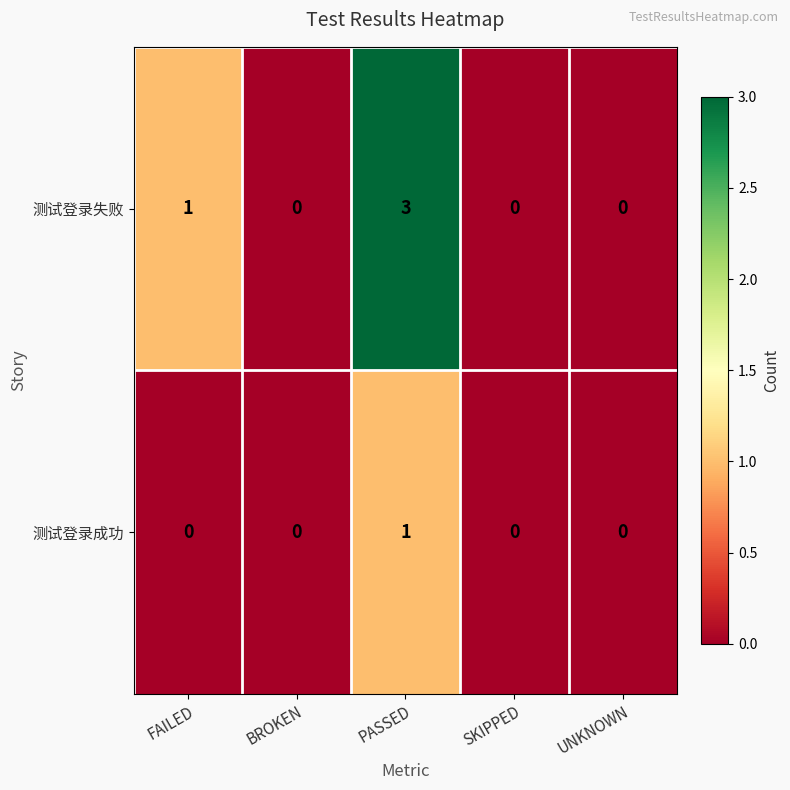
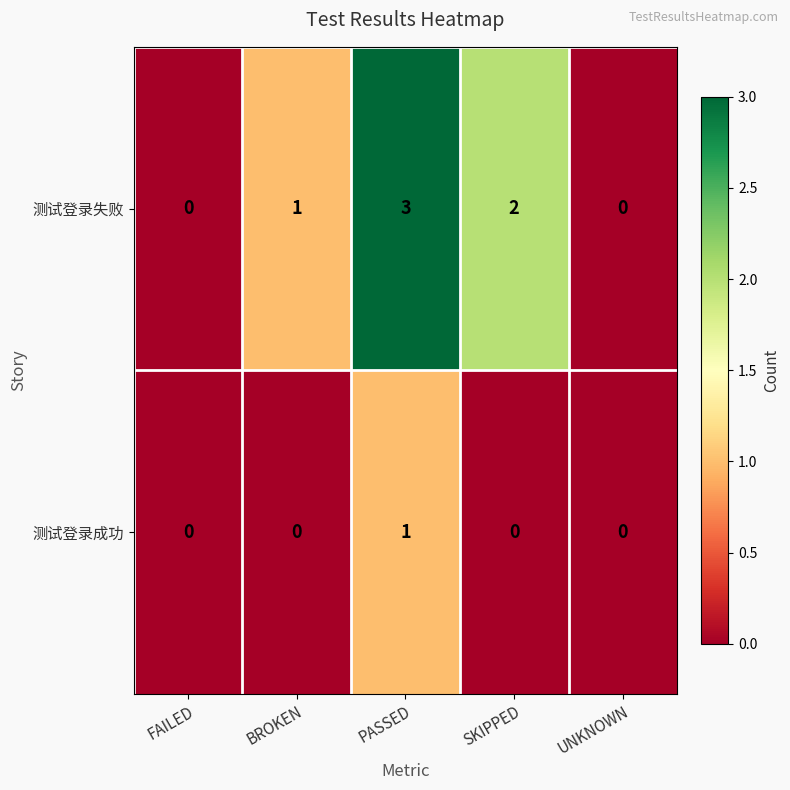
测试登录失败, FAILED: 1 -> 0
测试登录失败, BROKEN: 0 -> 1
测试登录失败, SKIPPED: 0 -> 2
